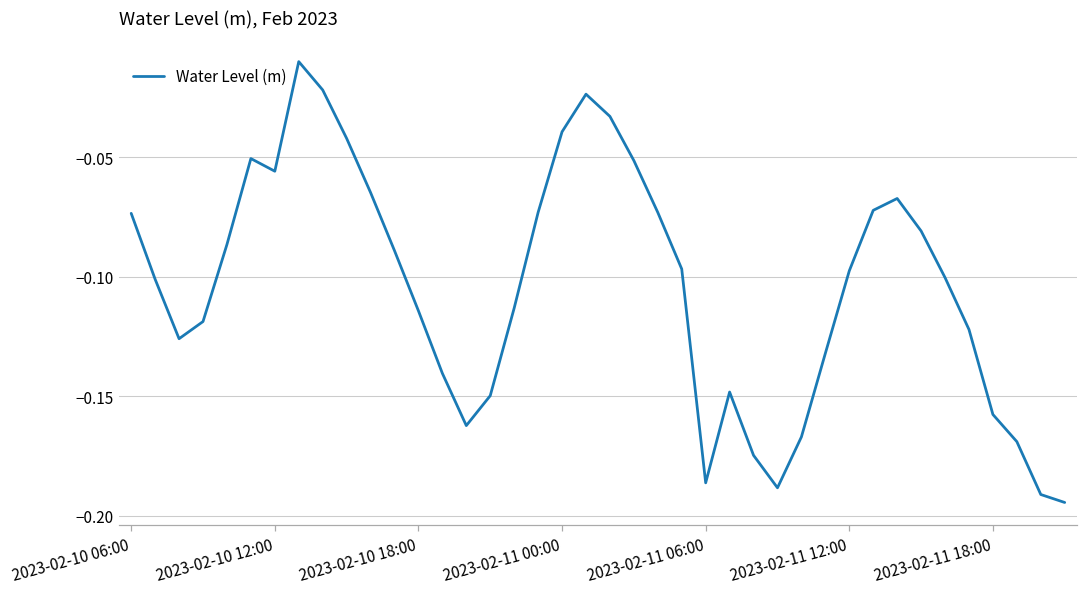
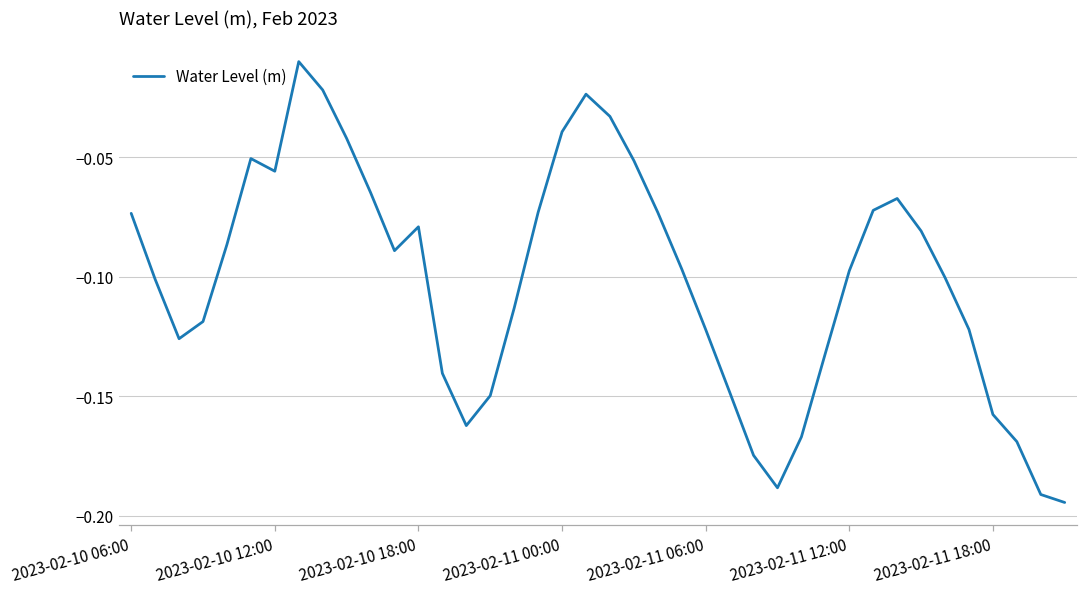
2023-02-10 18:00: -0.114 -> -0.079
2023-02-11 06:00: -0.186 -> -0.122
